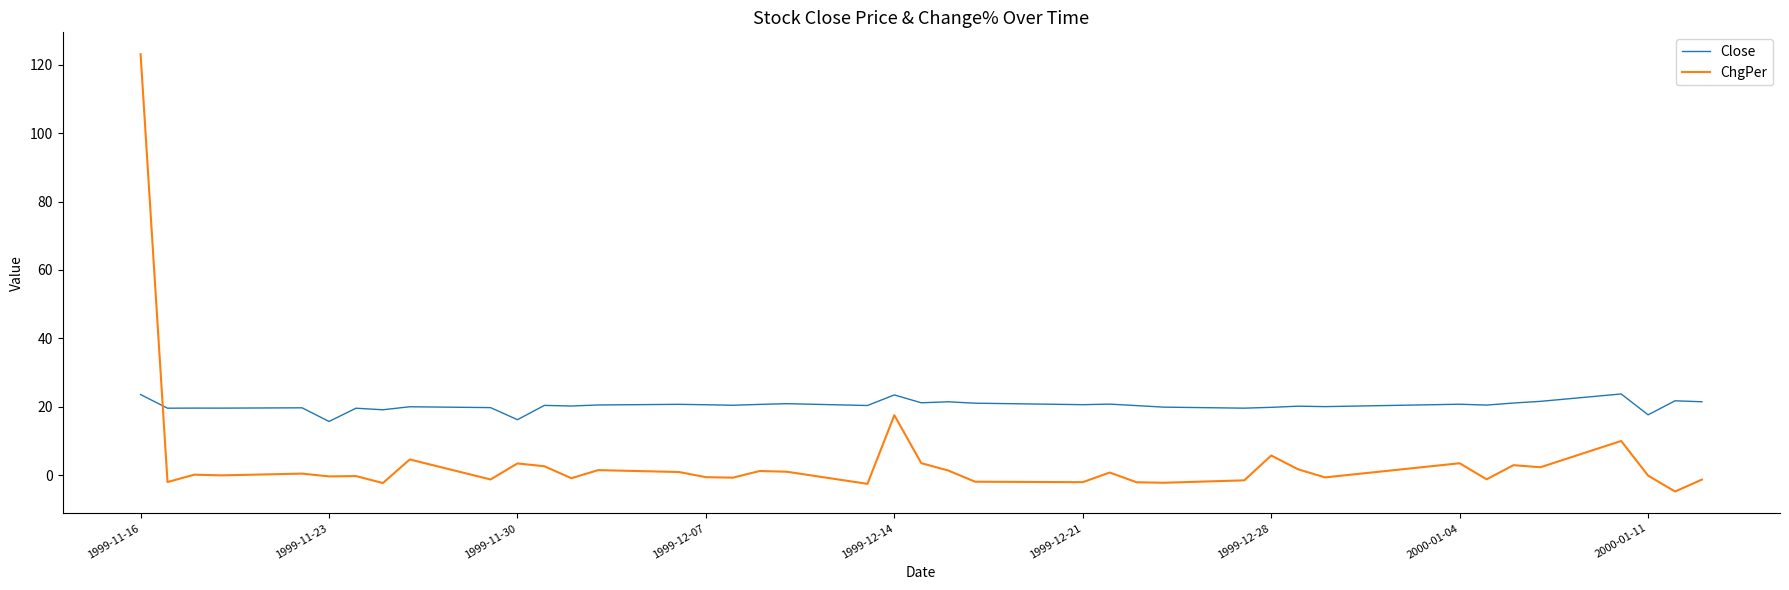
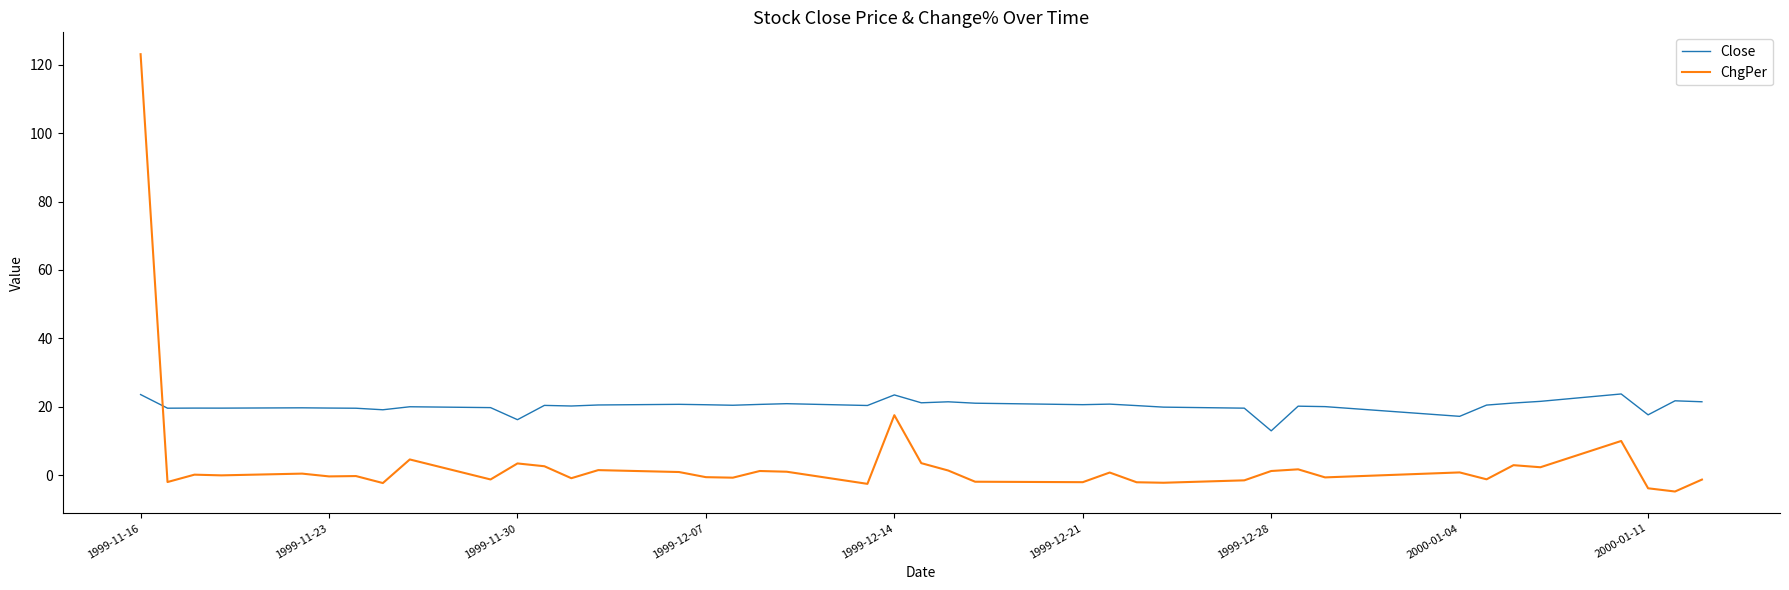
Close, 1999-11-23: 16 -> 20
Close, 1999-12-28: 20 -> 13
ChgPer, 1999-12-28: 6 -> 1
Close, 2000-01-04: 21 -> 17
ChgPer, 2000-01-04: 3 -> 1
ChgPer, 2000-01-11: 0 -> -4
